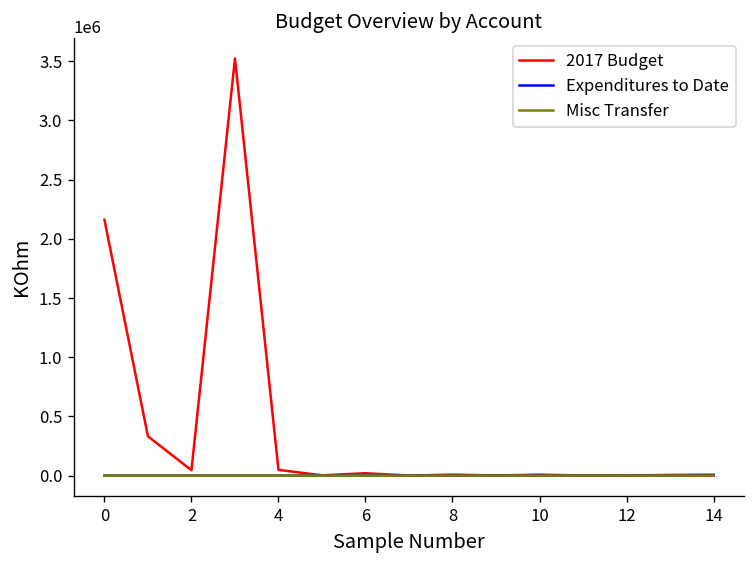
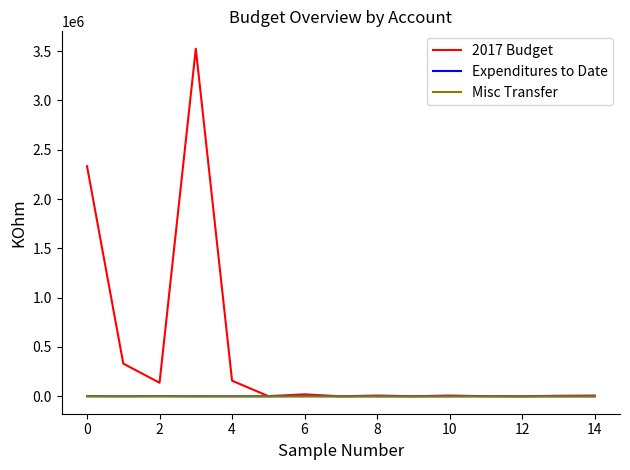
2017 Budget, 0: 2200000 -> 2300000
2017 Budget, 2: 0 -> 100000
2017 Budget, 4: 0 -> 200000
